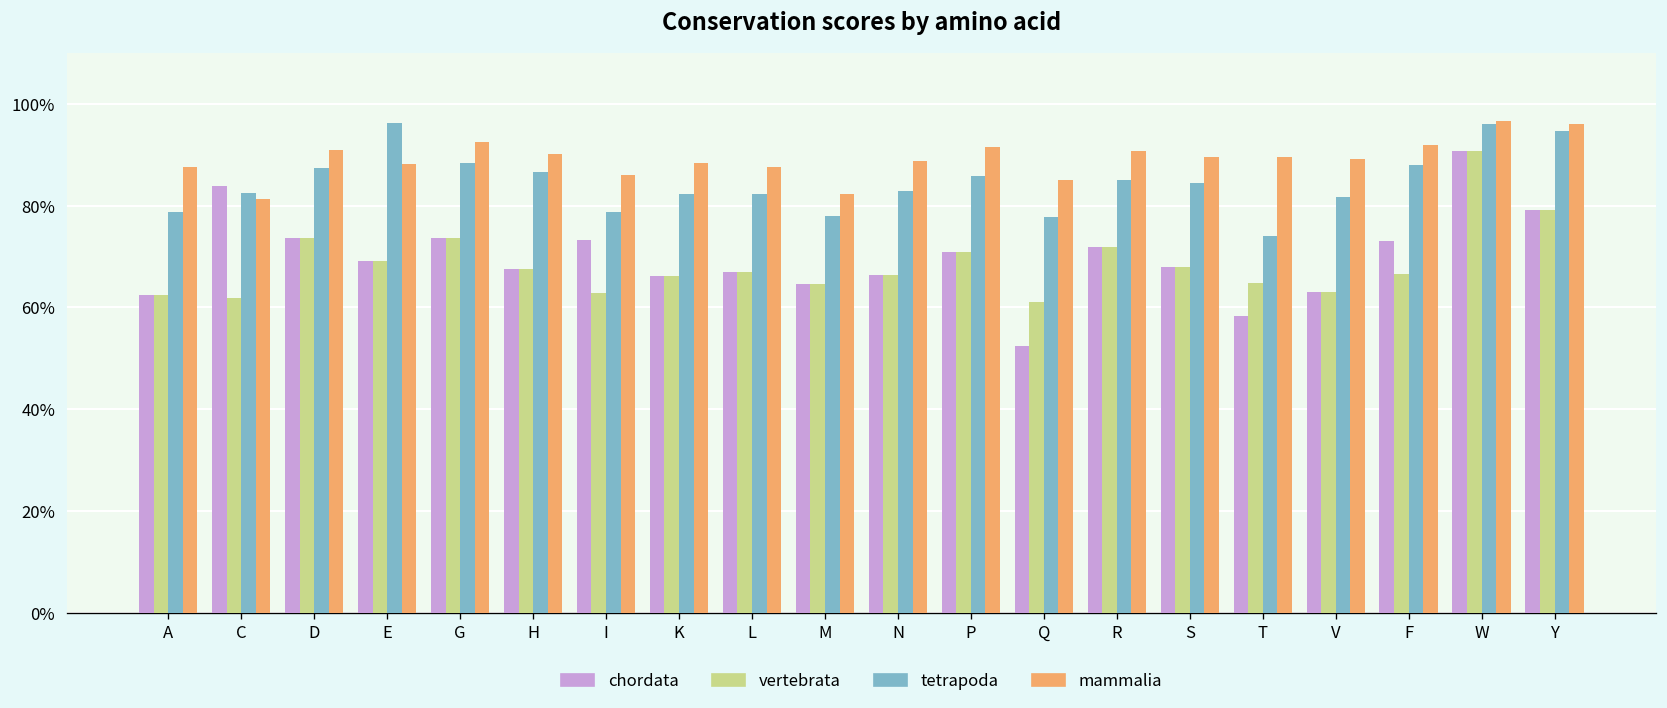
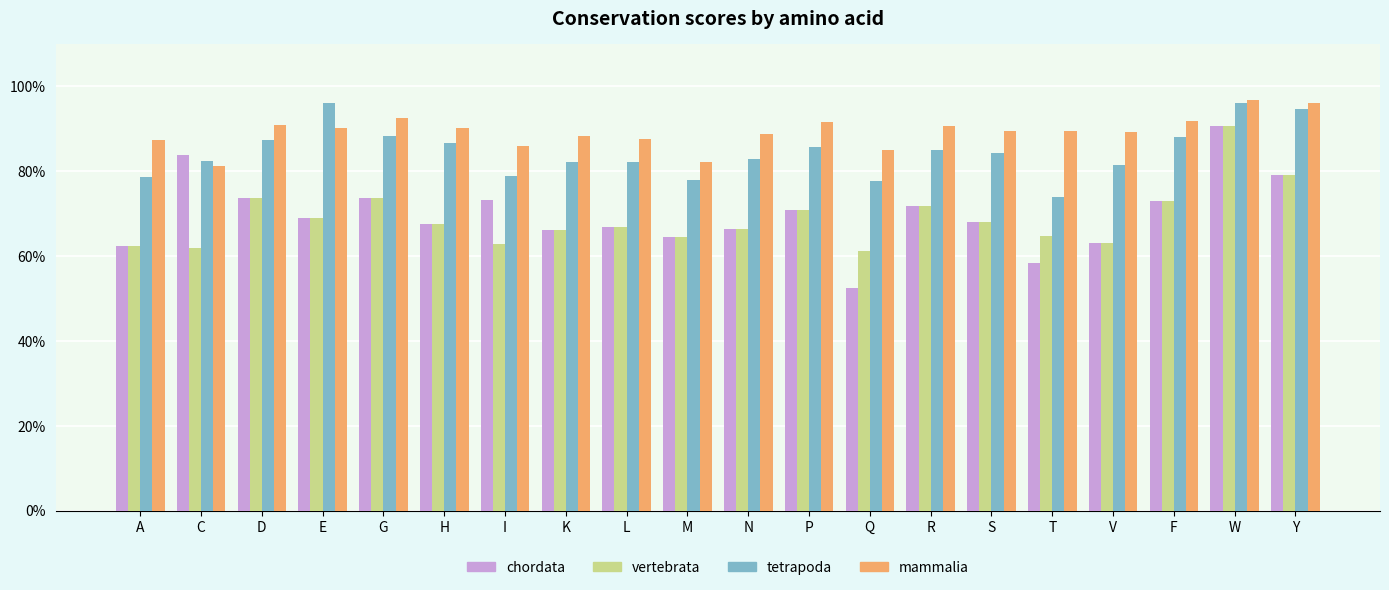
mammalia, E: 88% -> 90%
vertebrata, F: 67% -> 73%
